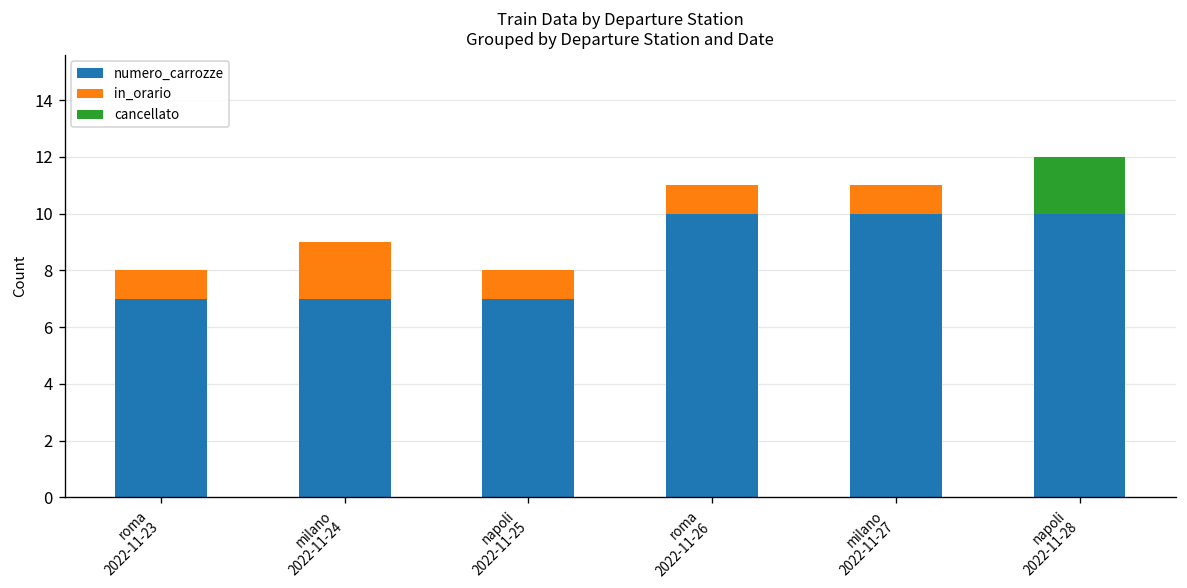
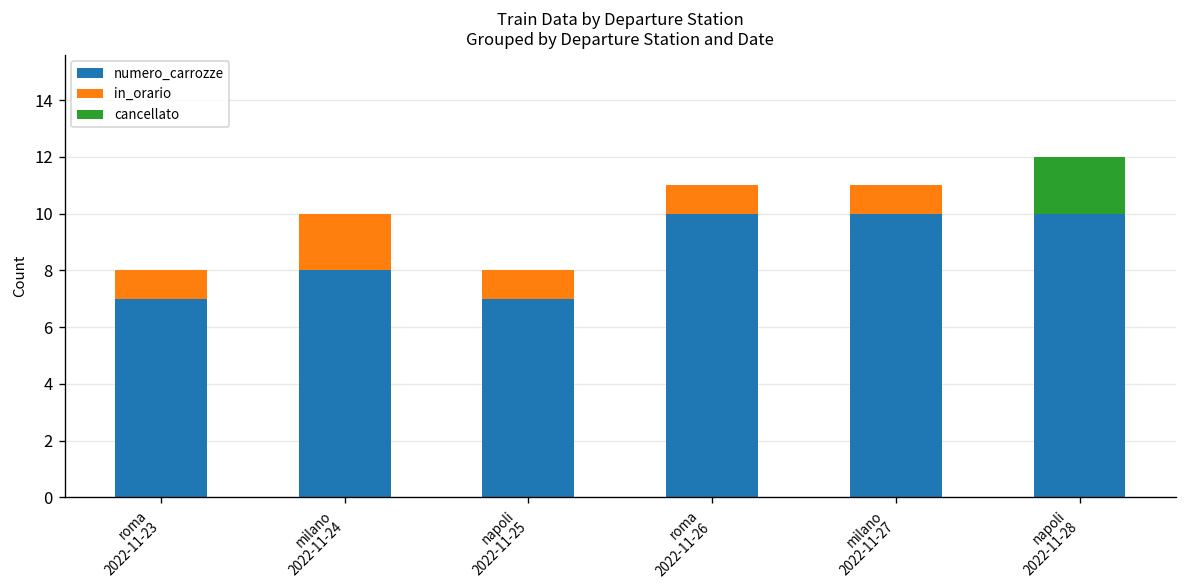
numero_carrozze, milano 2022-11-24: 7 -> 8
